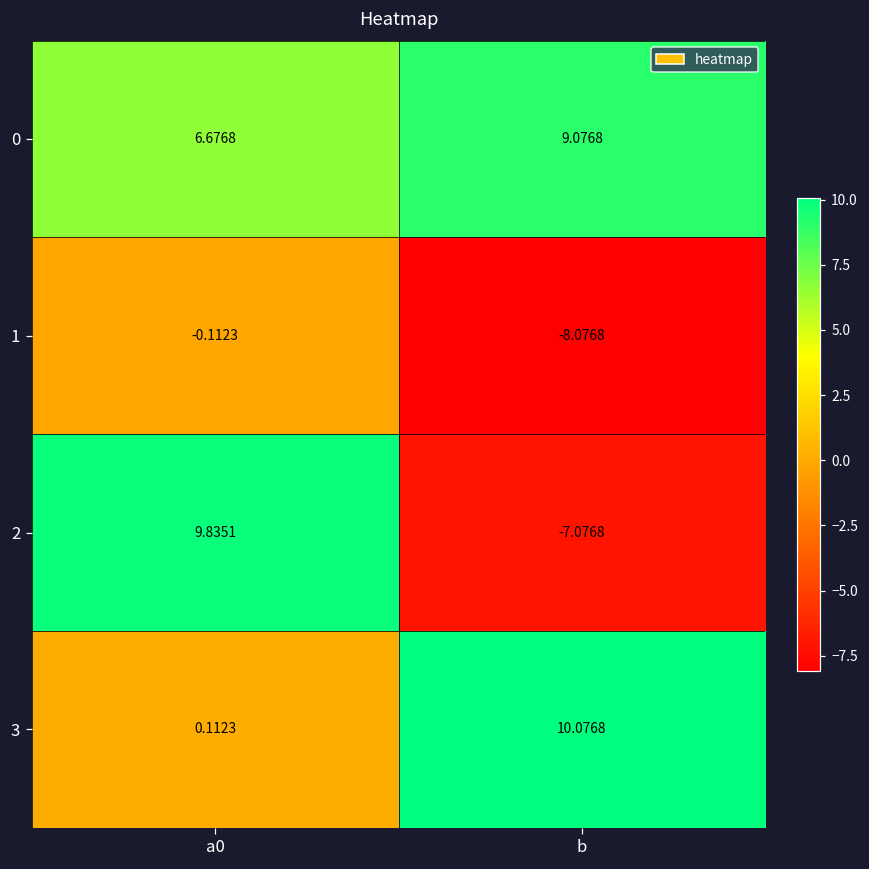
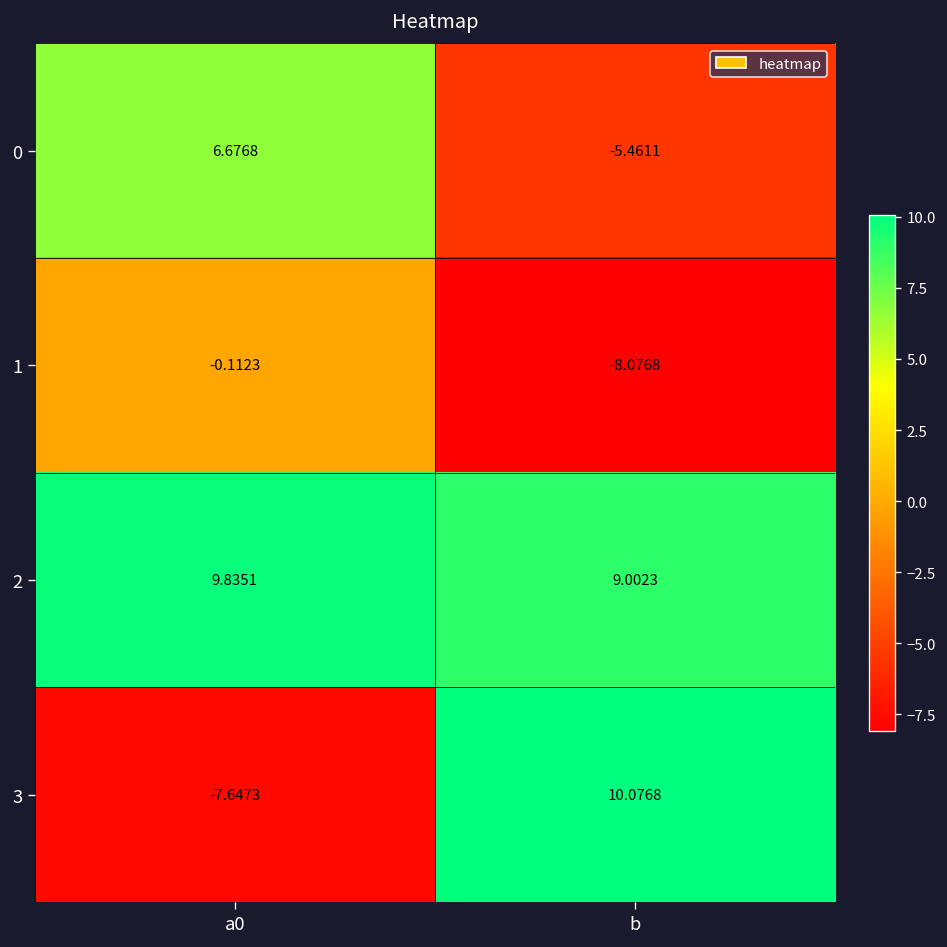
0, b: 9.0768 -> -5.4611
2, b: -7.0768 -> 9.0023
3, a0: 0.1123 -> -7.6473
